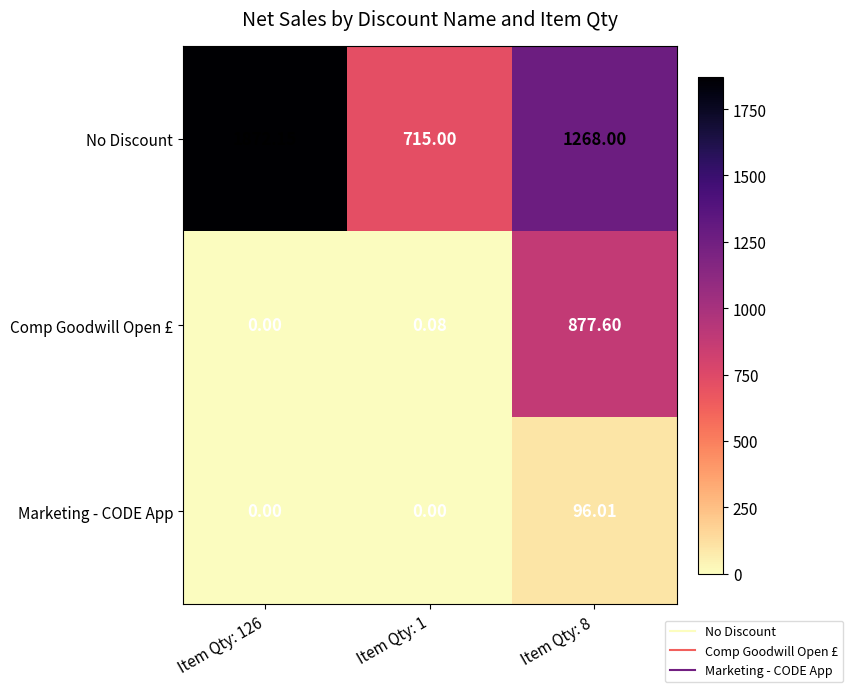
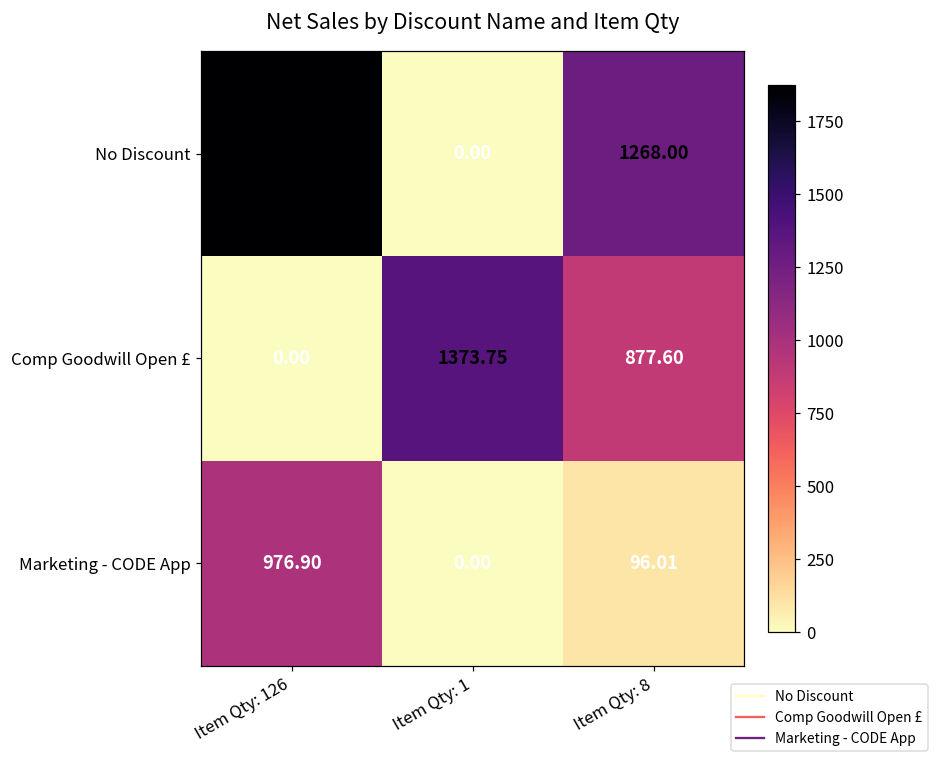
No Discount, Item Qty: 1: 715.00 -> 0.00
Comp Goodwill Open £, Item Qty: 1: 0.08 -> 1373.75
Marketing - CODE App, Item Qty: 126: 0.00 -> 976.90
